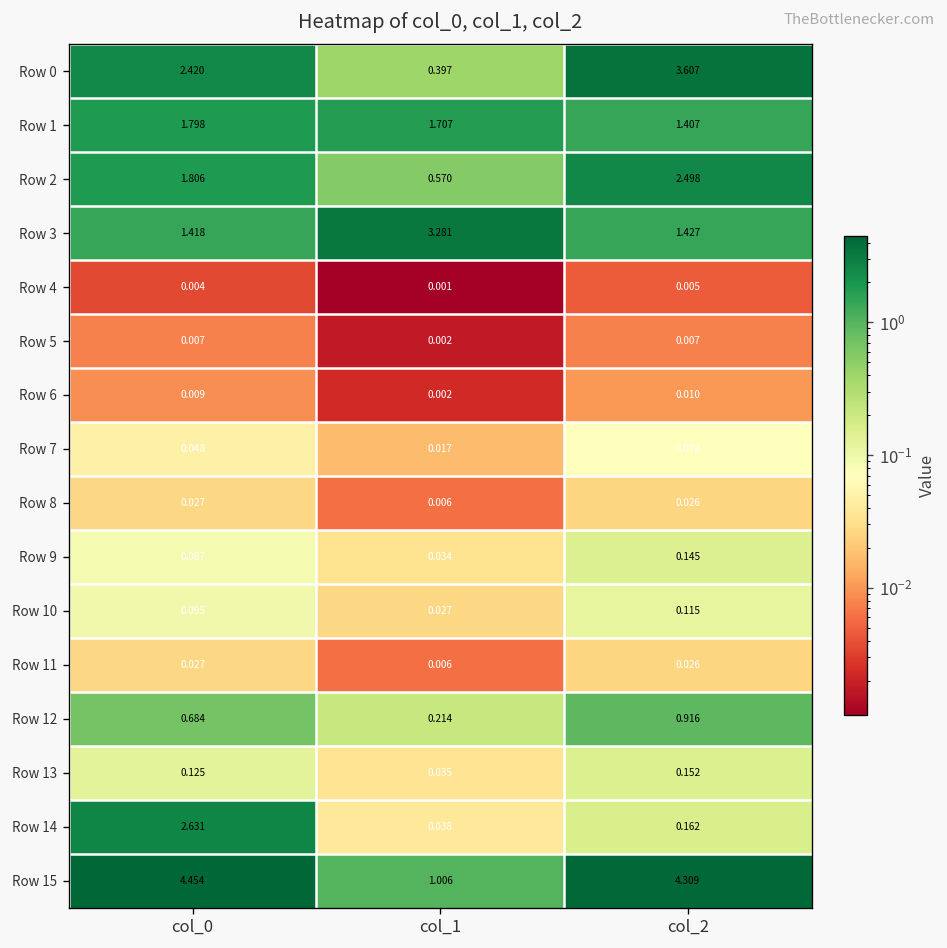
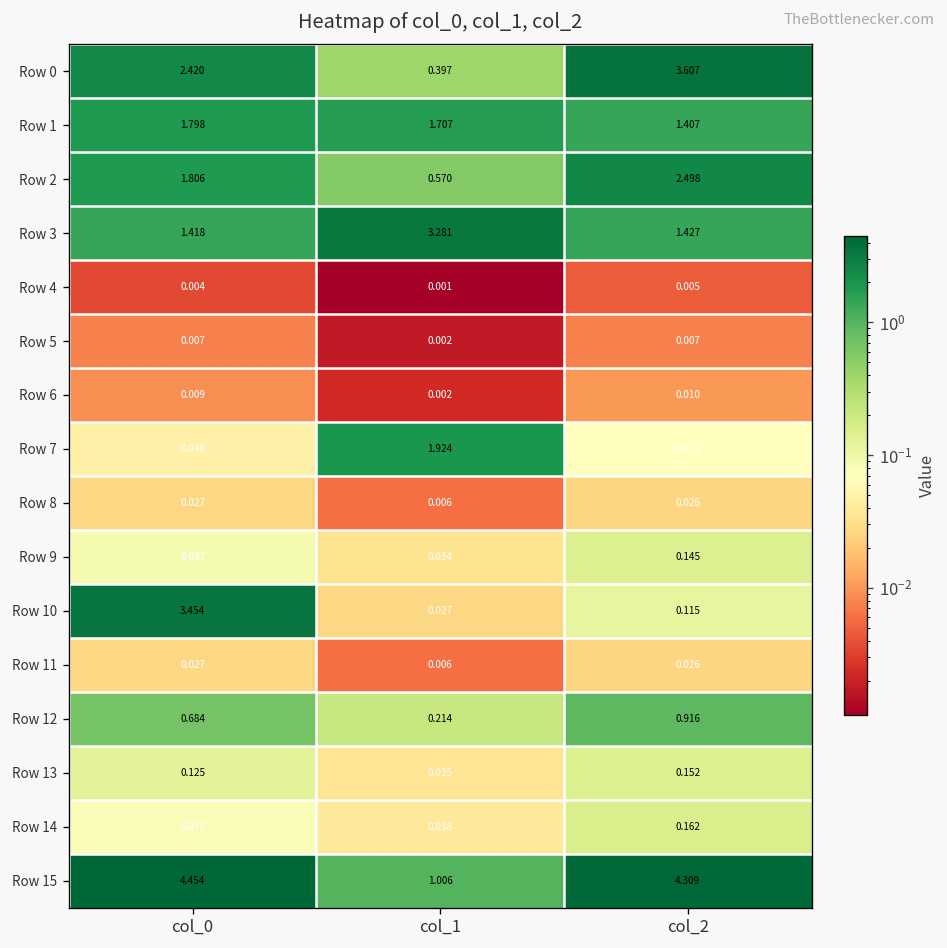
Row 7, col_1: 0.017 -> 1.924
Row 10, col_0: 0.095 -> 3.454
Row 14, col_0: 2.631 -> 0.077
